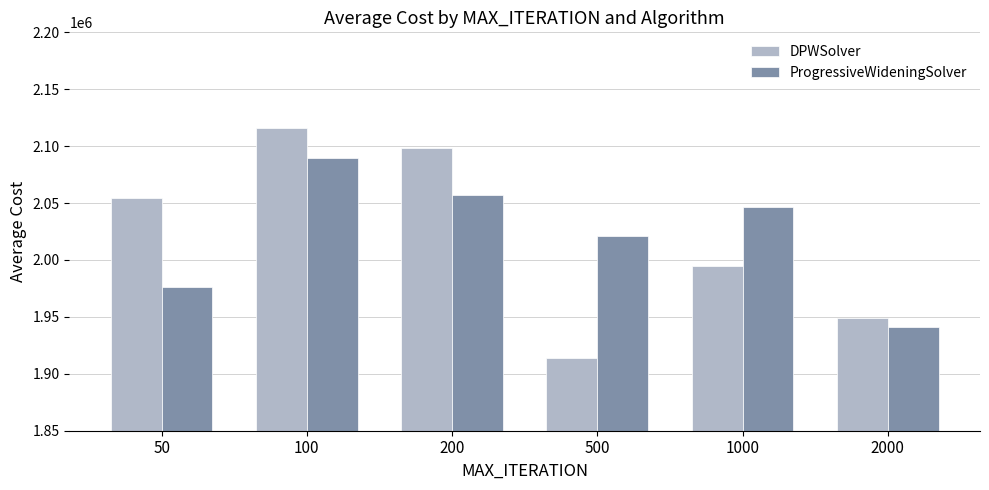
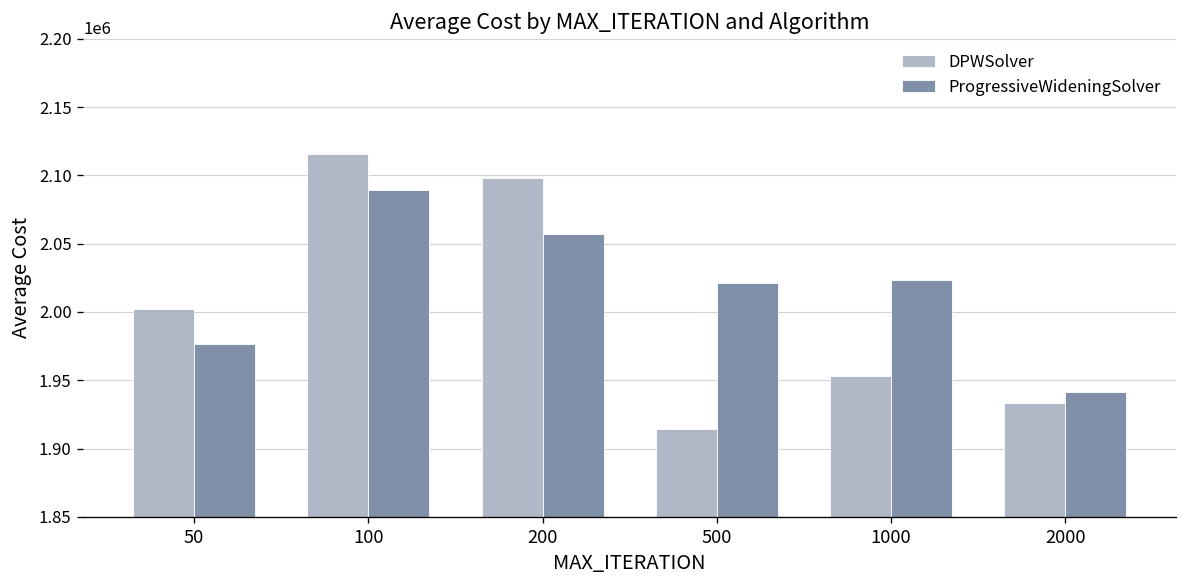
DPWSolver, 50: 2055000 -> 2002000
DPWSolver, 1000: 1995000 -> 1953000
ProgressiveWideningSolver, 1000: 2047000 -> 2023000
DPWSolver, 2000: 1949000 -> 1933000
